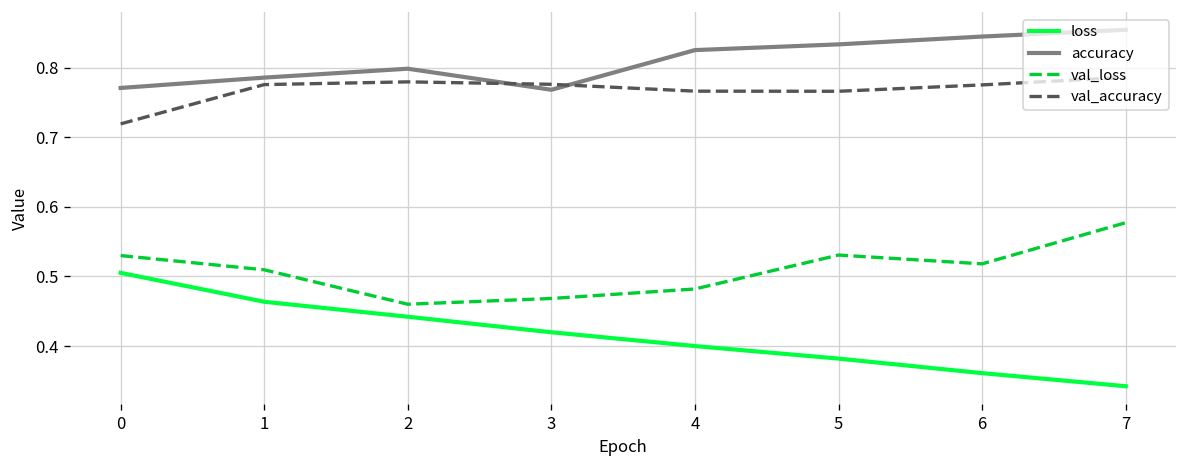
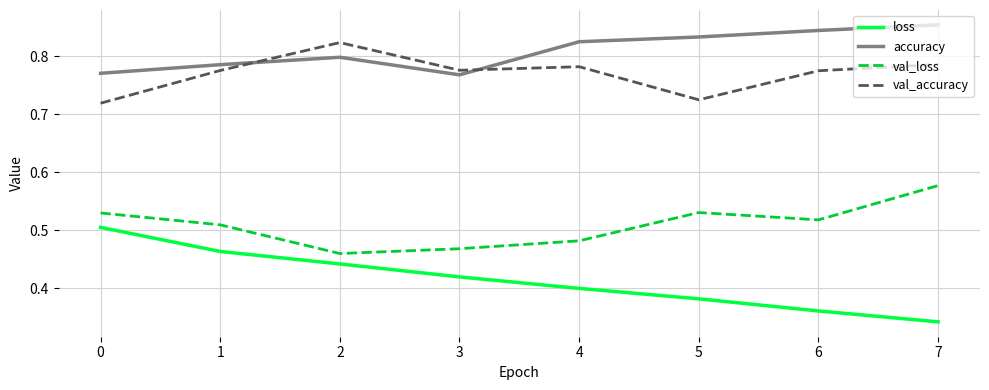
val_accuracy, 2: 0.78 -> 0.82
val_accuracy, 4: 0.77 -> 0.78
val_accuracy, 5: 0.77 -> 0.73
